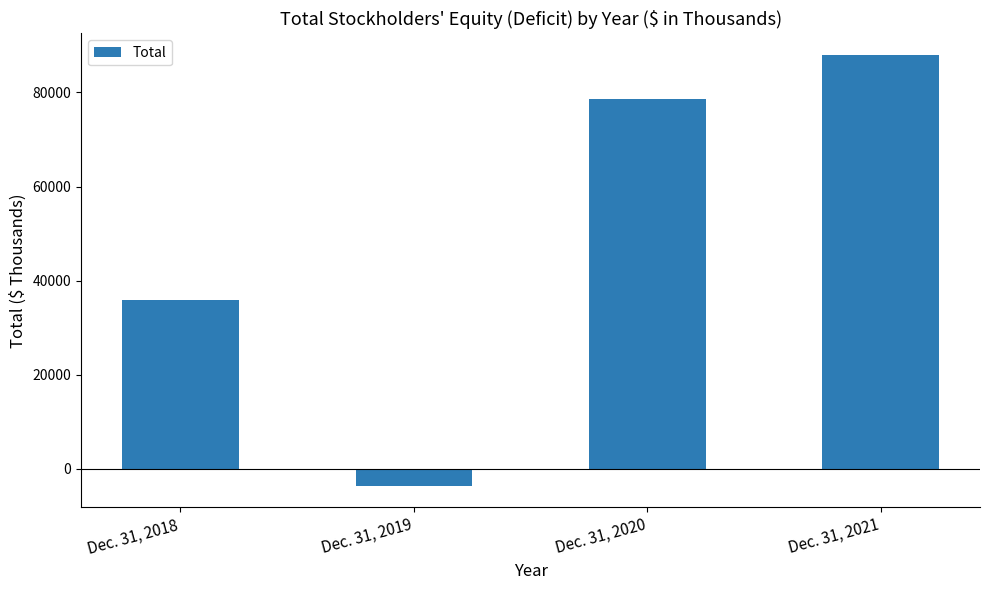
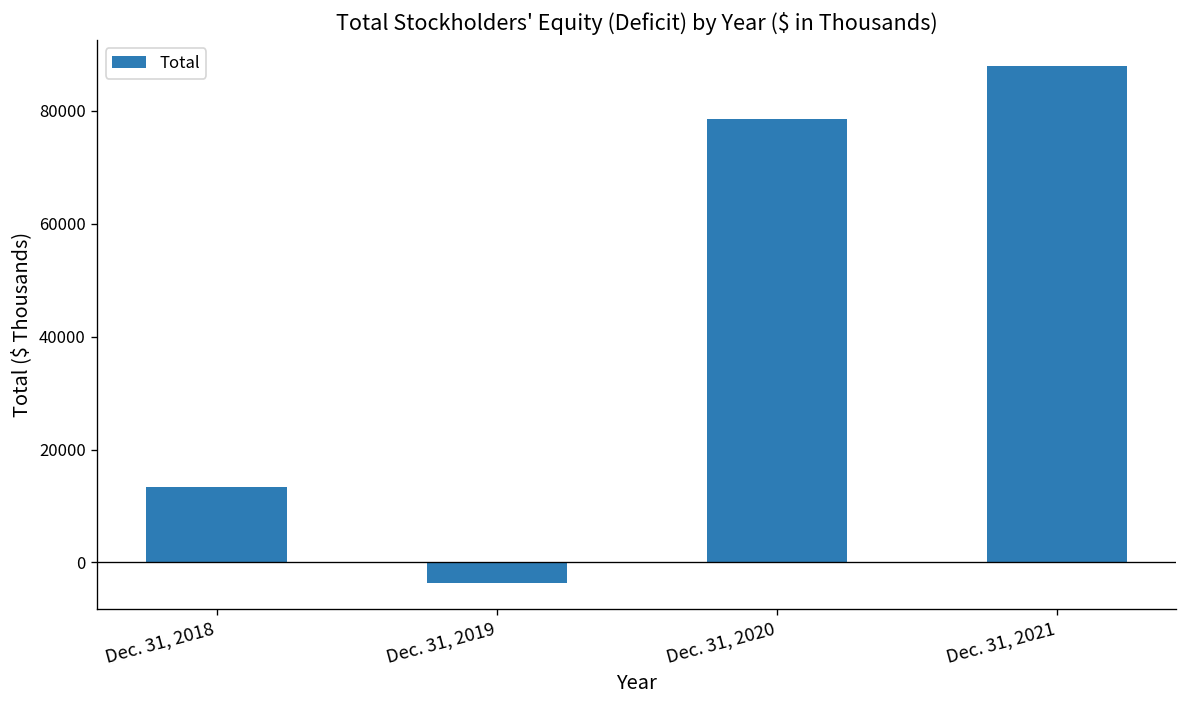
Dec. 31, 2018: 36000 -> 13000
